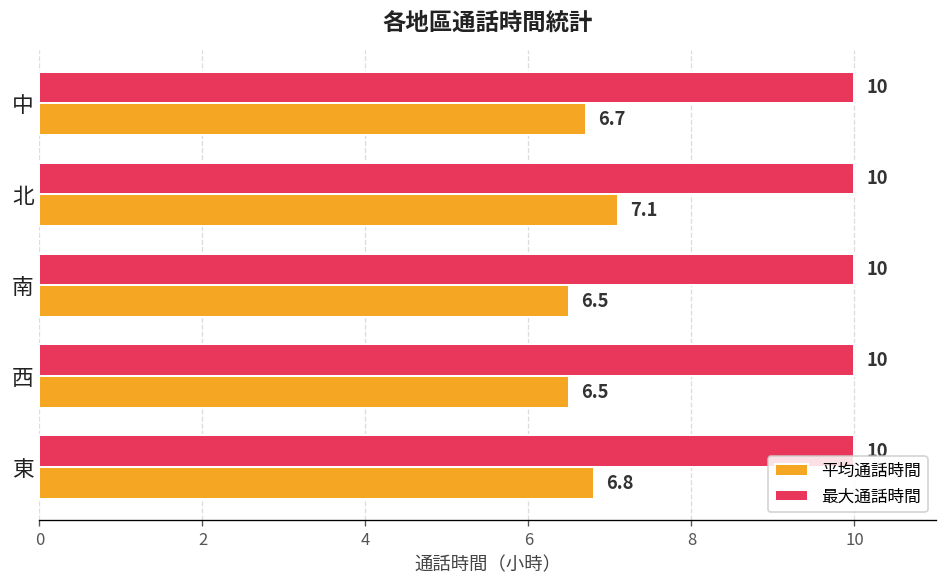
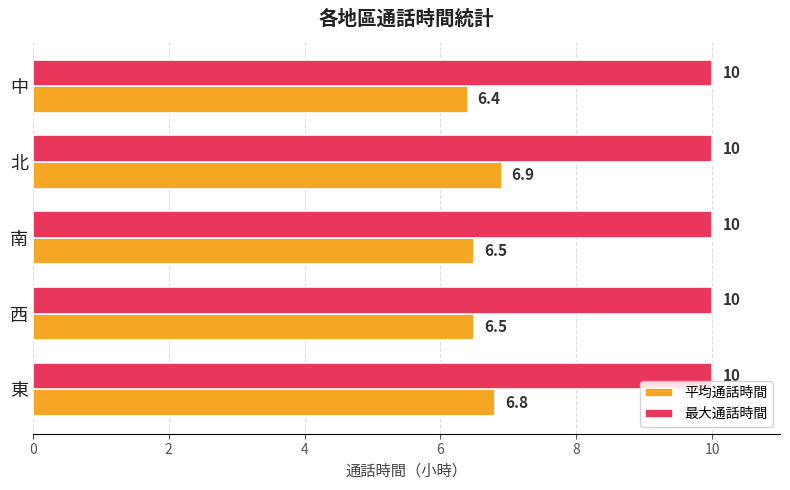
平均通話時間, 中: 6.7 -> 6.4
平均通話時間, 北: 7.1 -> 6.9
